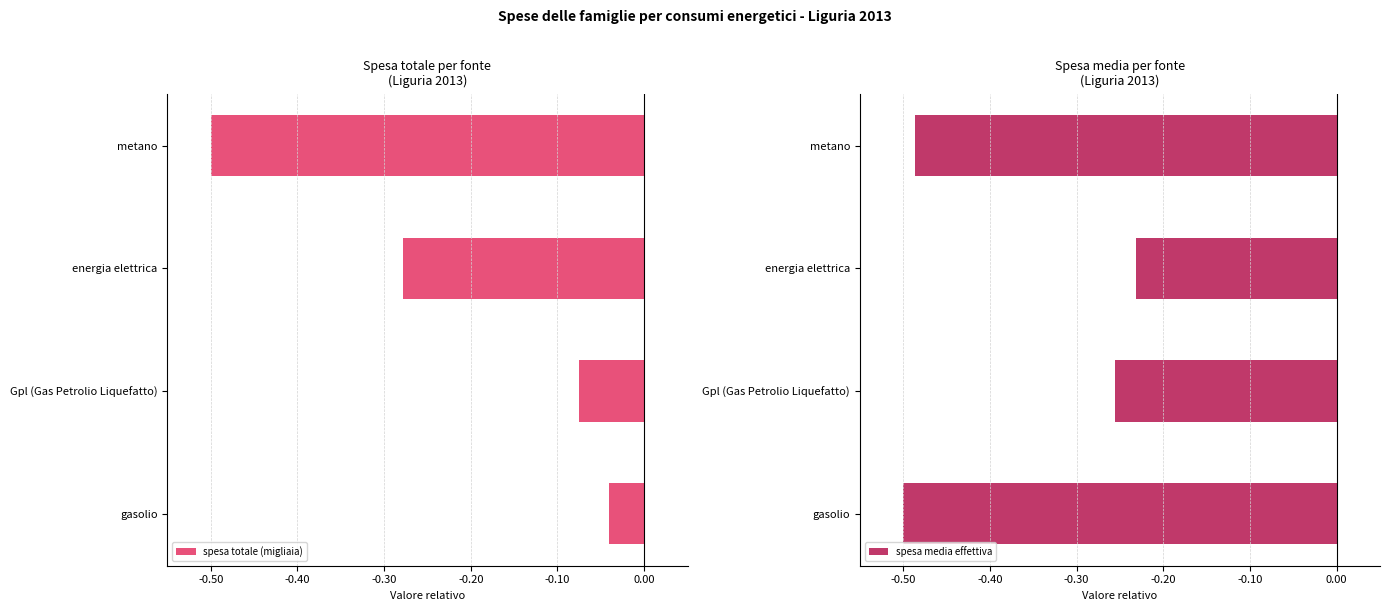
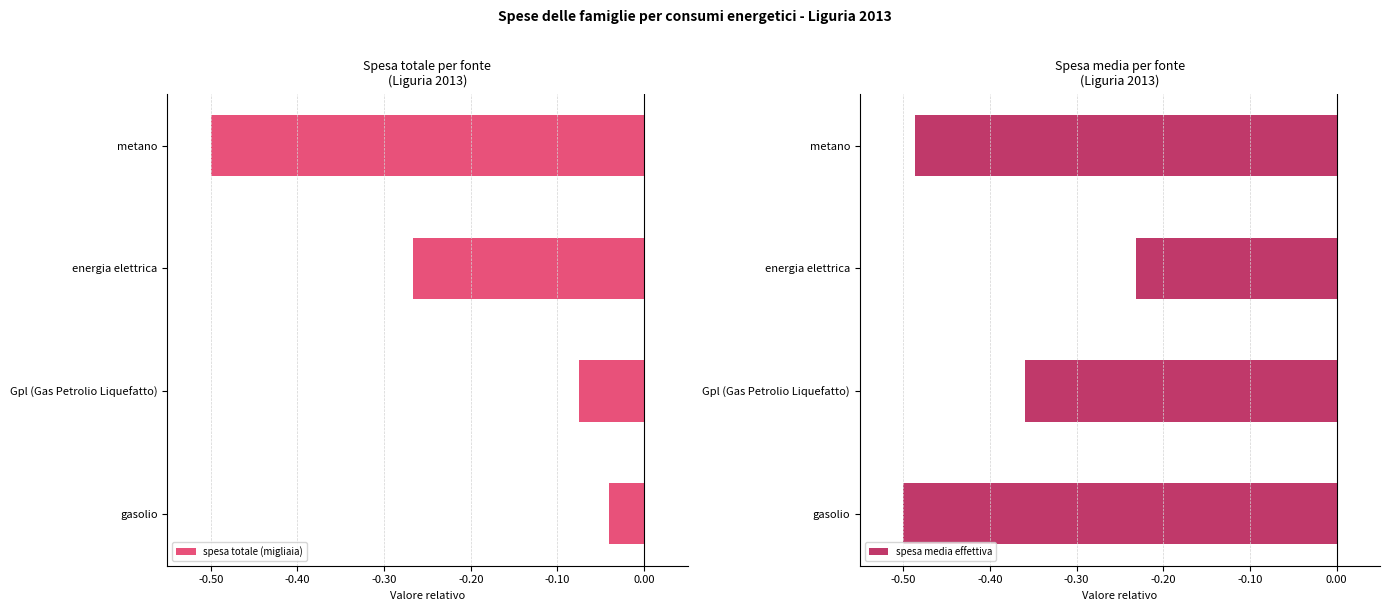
Spesa totale per fonte (Liguria 2013), energia elettrica: -0.28 -> -0.27
Spesa media per fonte (Liguria 2013), Gpl (Gas Petrolio Liquefatto): -0.26 -> -0.36
